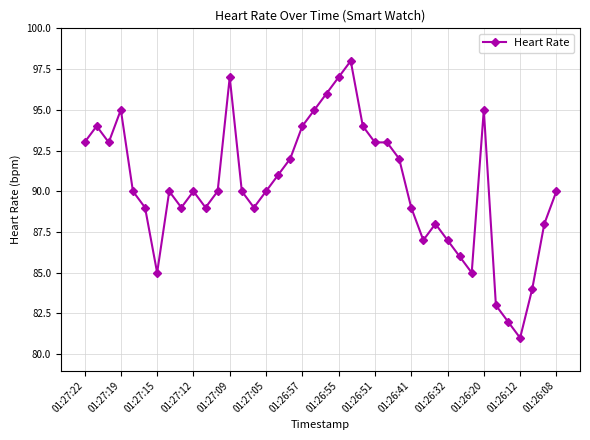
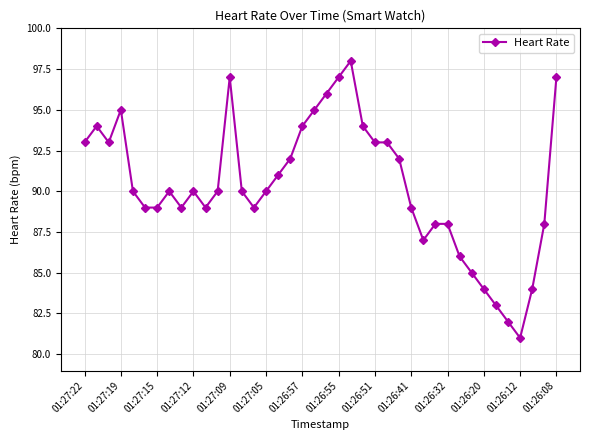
01:27:15: 85 -> 89
01:26:32: 87 -> 88
01:26:20: 95 -> 84
01:26:08: 90 -> 97
